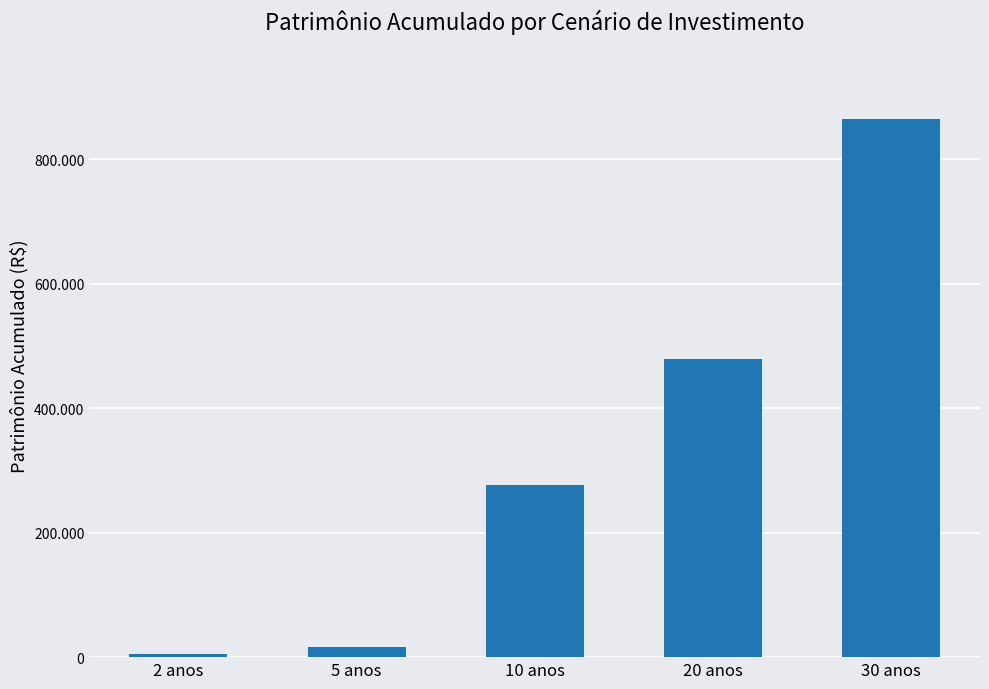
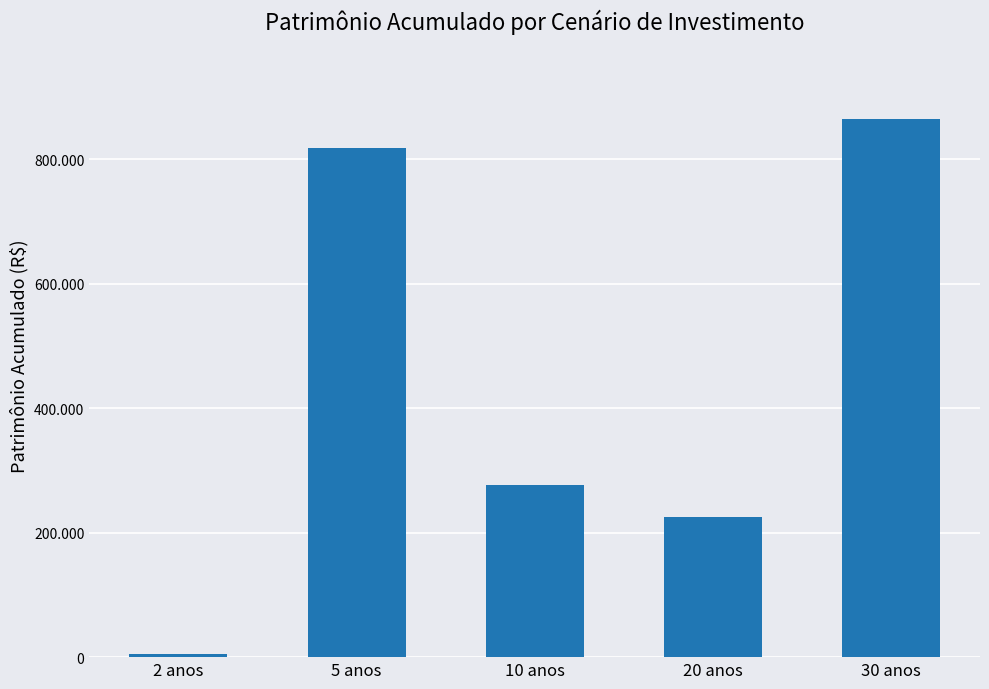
5 anos: 20 -> 820
20 anos: 480 -> 230
